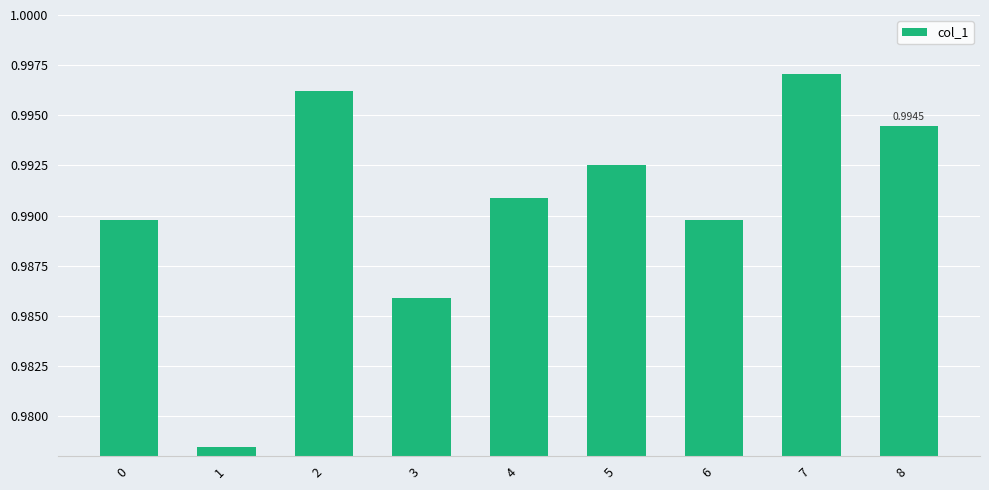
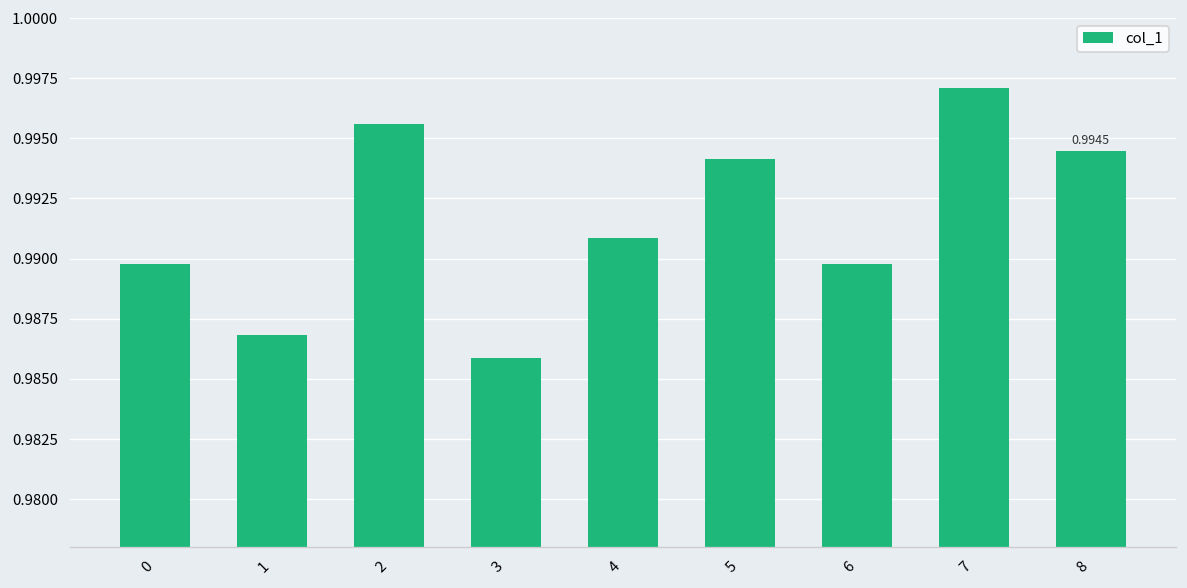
1: 0.9785 -> 0.9868
2: 0.9962 -> 0.9956
5: 0.9925 -> 0.9942
